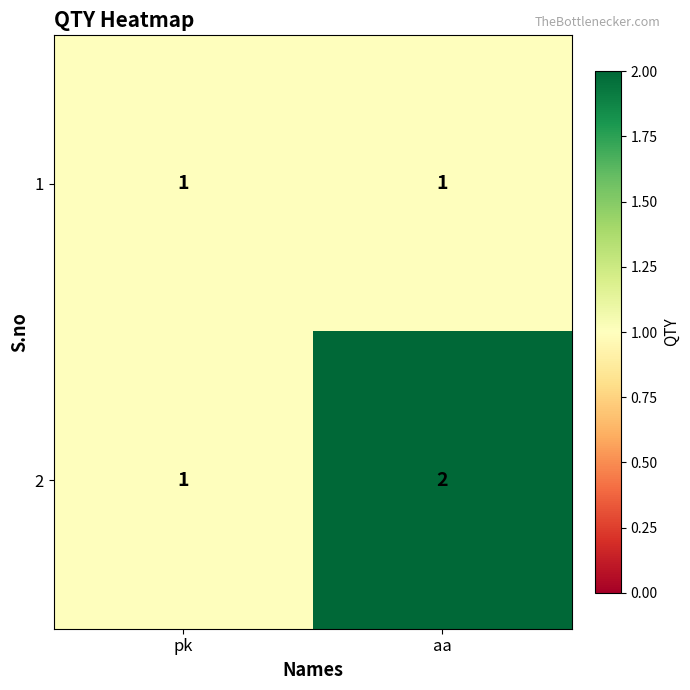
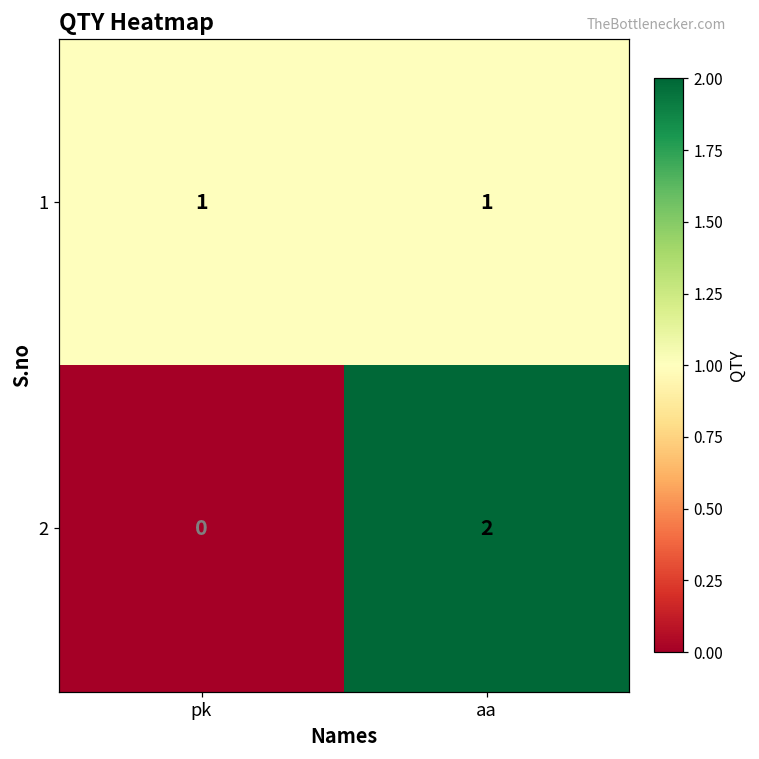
2, pk: 1 -> 0
